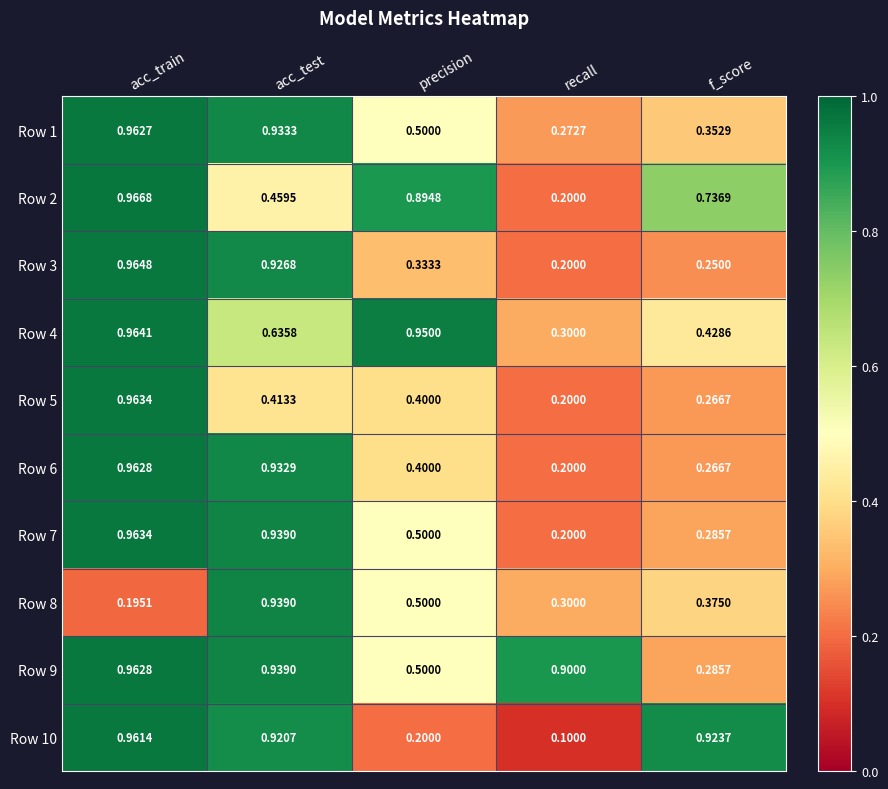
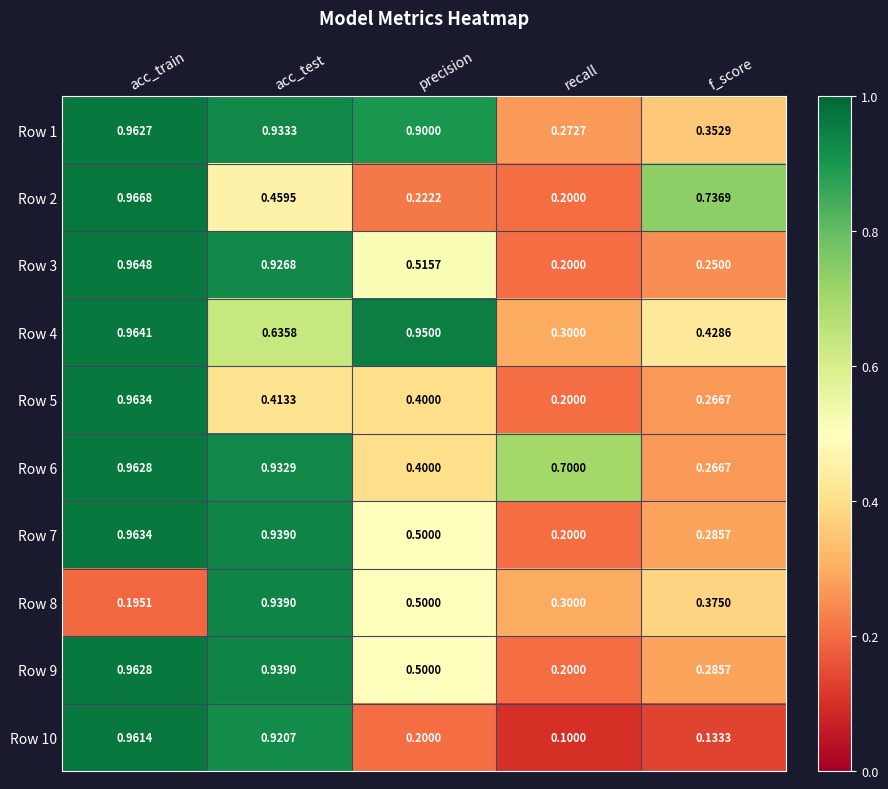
Row 1, precision: 0.5000 -> 0.9000
Row 2, precision: 0.8948 -> 0.2222
Row 3, precision: 0.3333 -> 0.5157
Row 6, recall: 0.2000 -> 0.7000
Row 9, recall: 0.9000 -> 0.2000
Row 10, f_score: 0.9237 -> 0.1333
